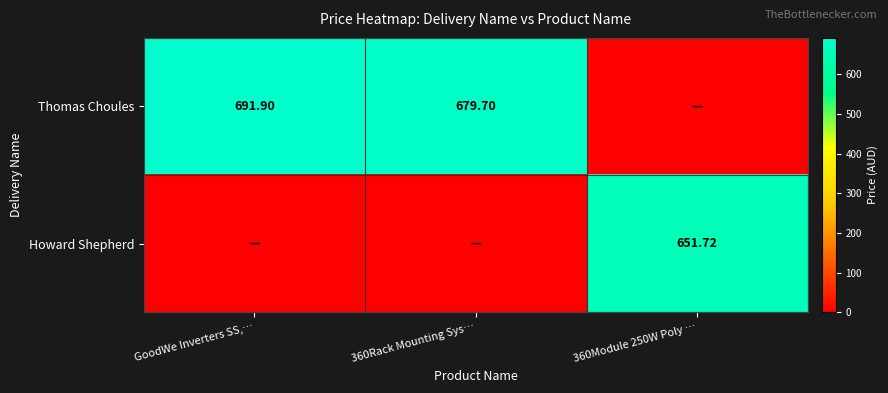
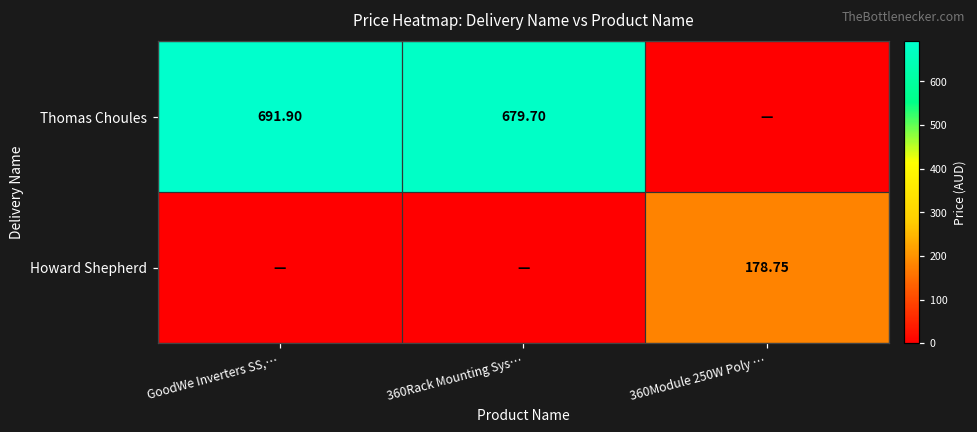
Howard Shepherd, 360Module 250W Poly …: 651.72 -> 178.75
